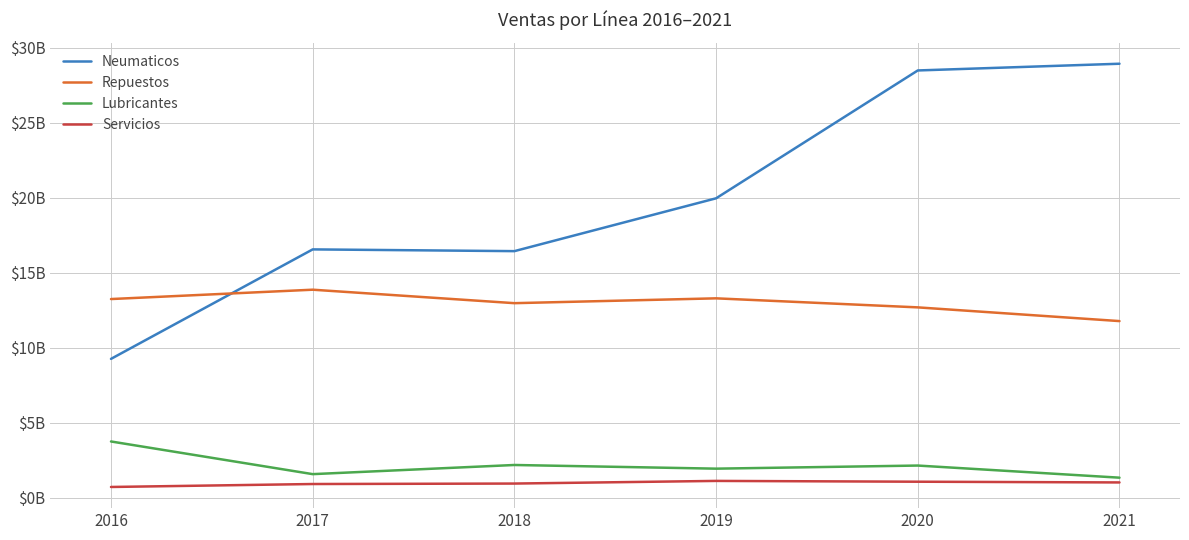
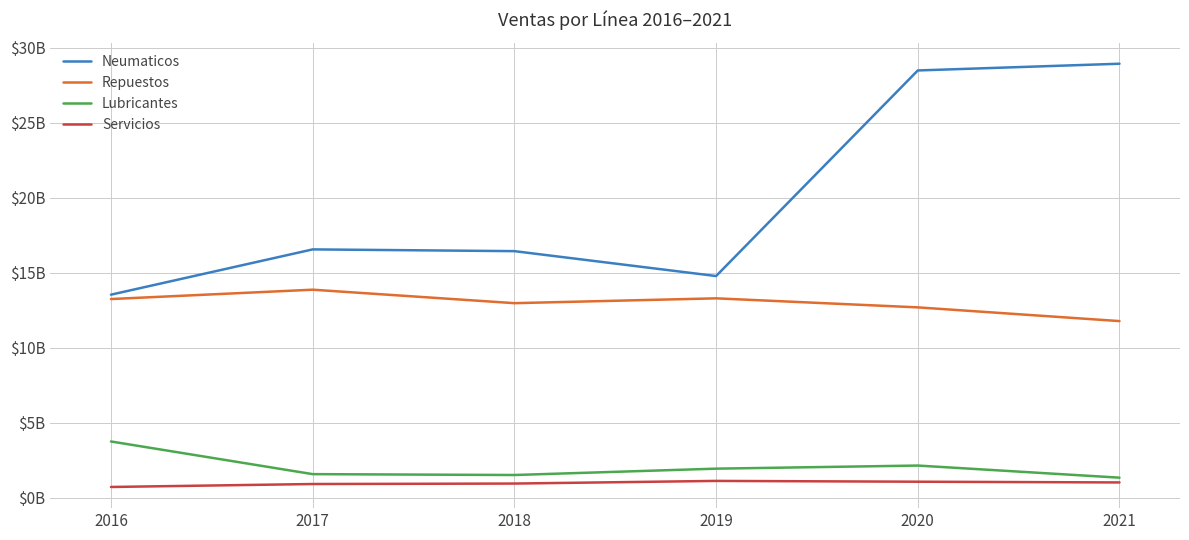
Neumaticos, 2016: $9300000000 -> $13500000000
Lubricantes, 2018: $2200000000 -> $1500000000
Neumaticos, 2019: $20000000000 -> $14800000000
